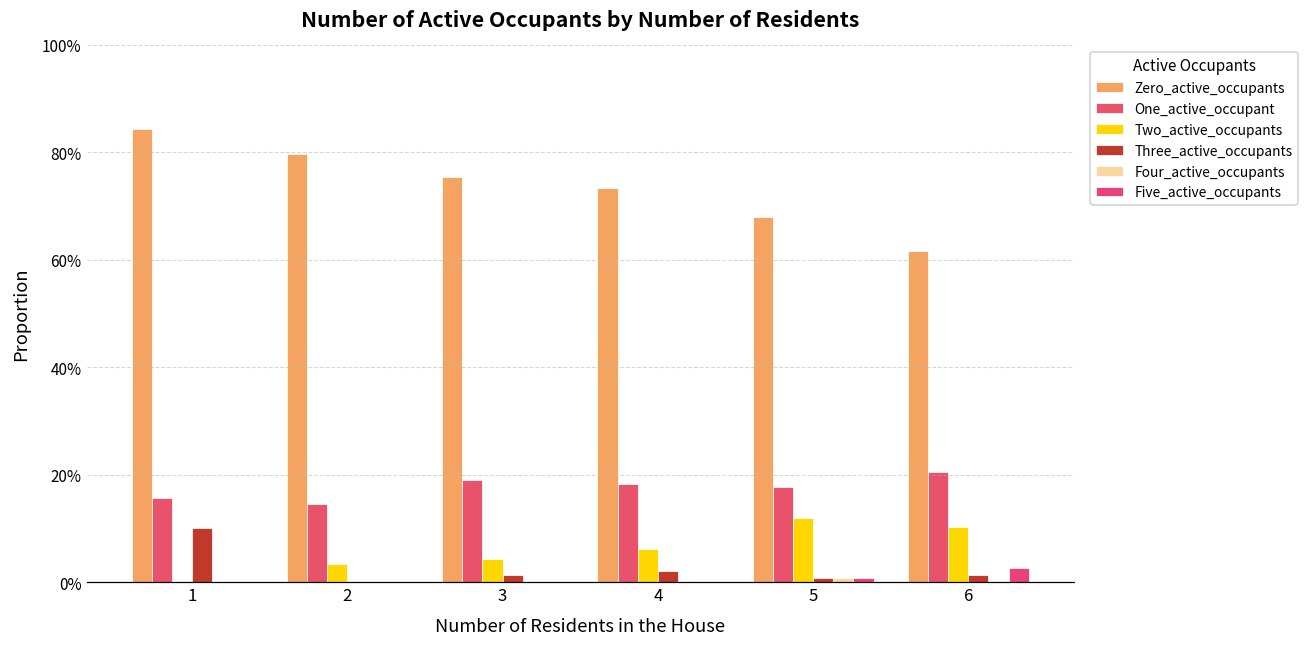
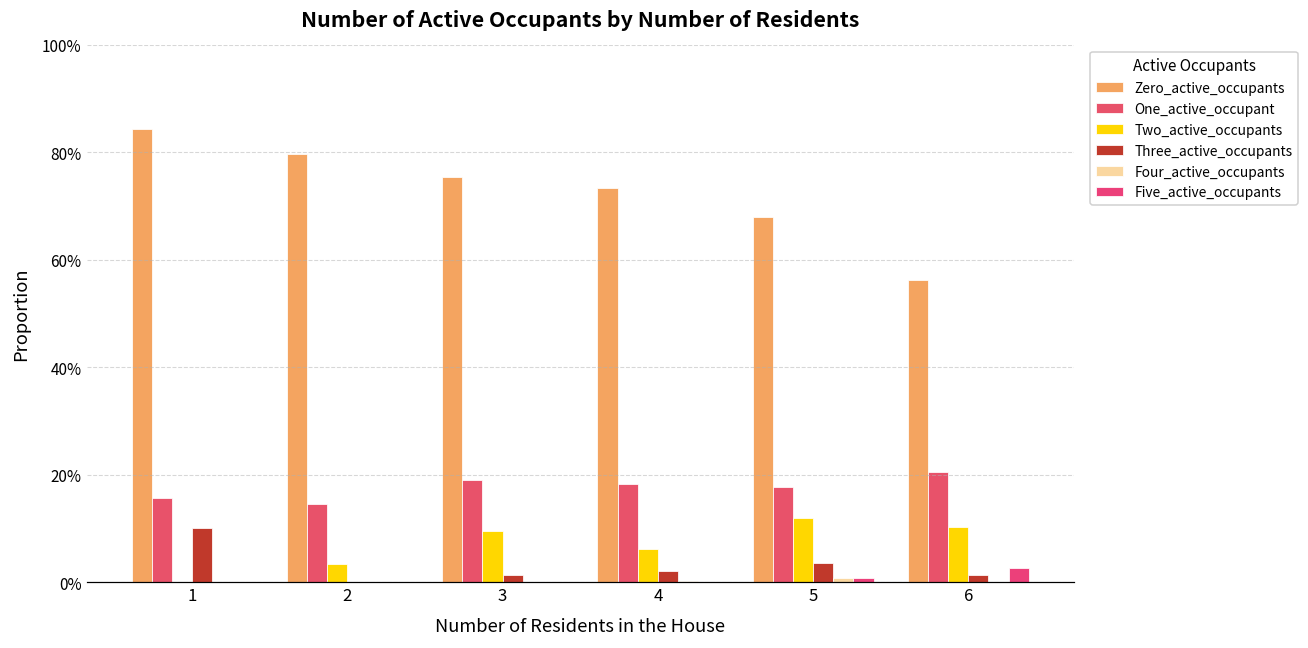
Two_active_occupants, 3: 4% -> 10%
Three_active_occupants, 5: 1% -> 4%
Zero_active_occupants, 6: 62% -> 56%
